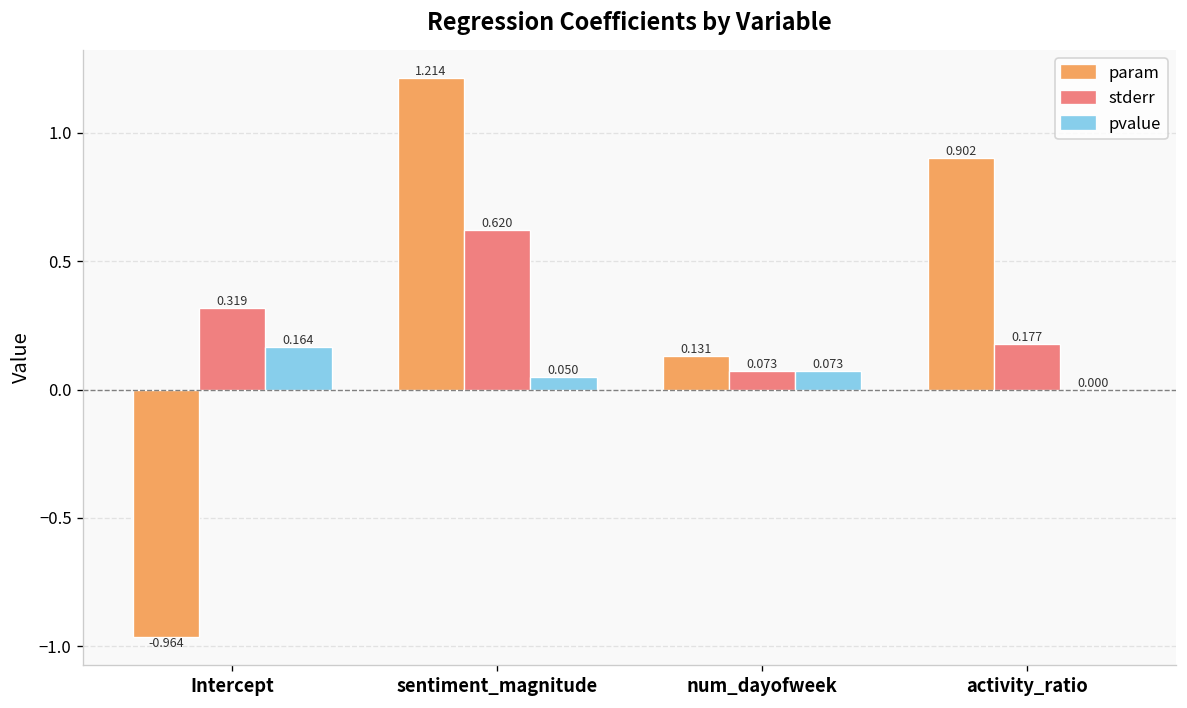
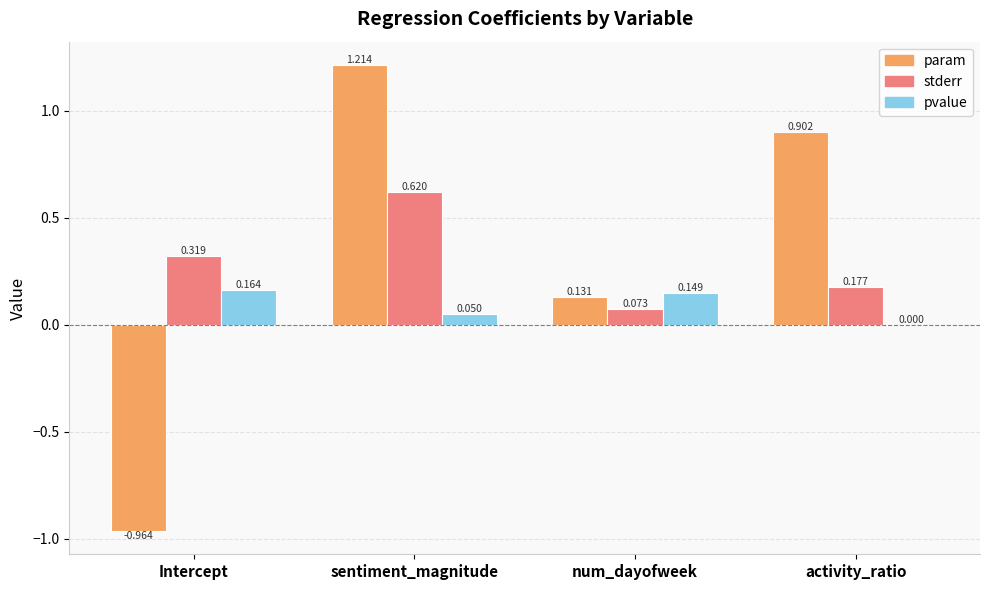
pvalue, num_dayofweek: 0.073 -> 0.149
